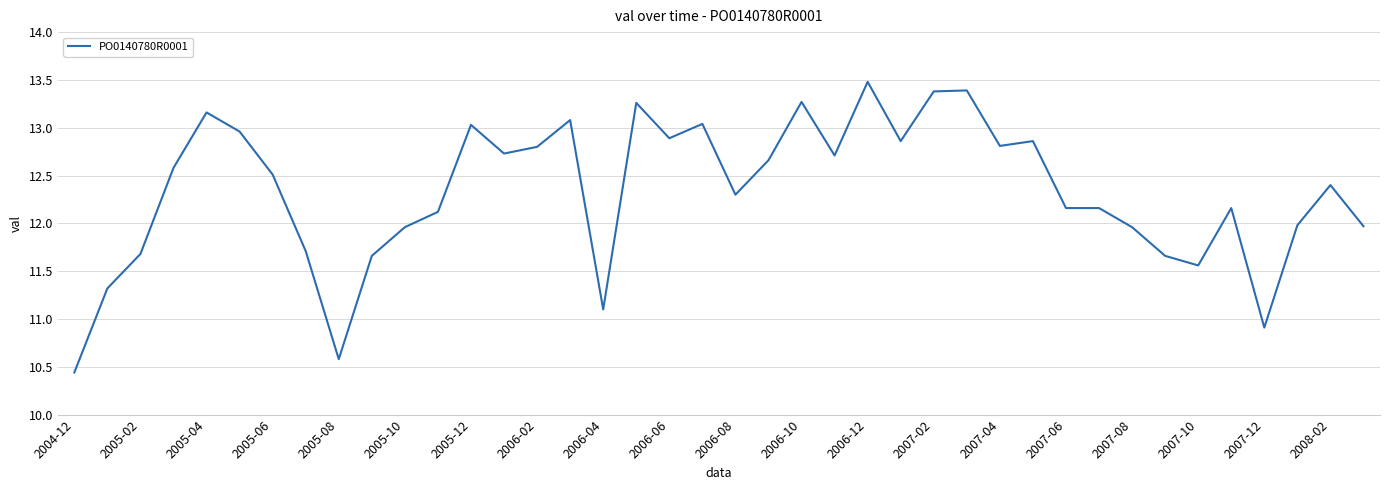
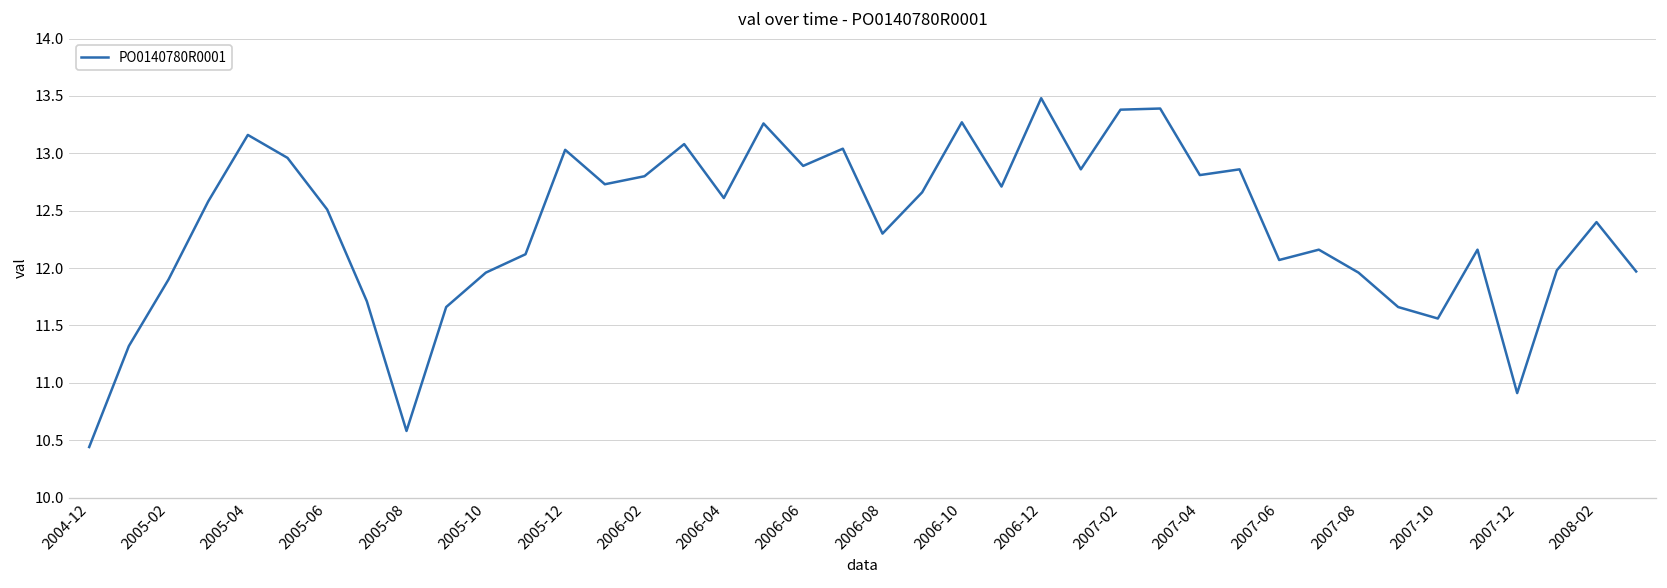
2005-02: 11.7 -> 11.9
2006-04: 11.1 -> 12.6
2007-06: 12.2 -> 12.1
